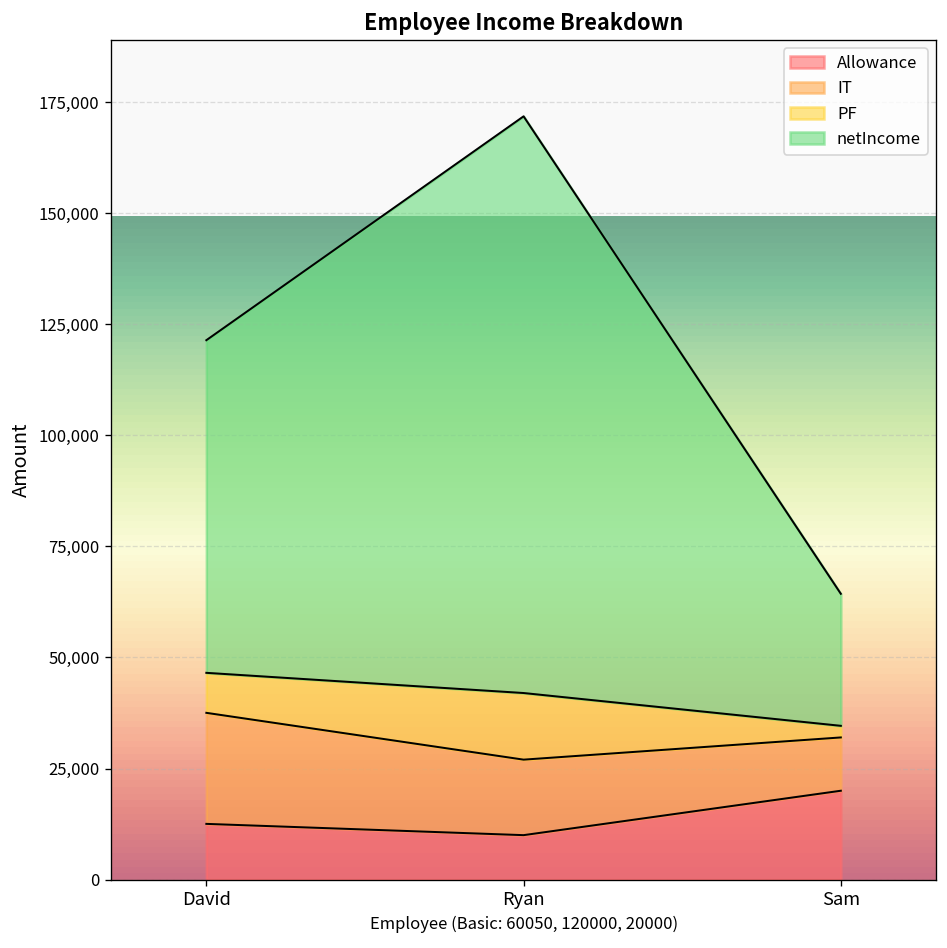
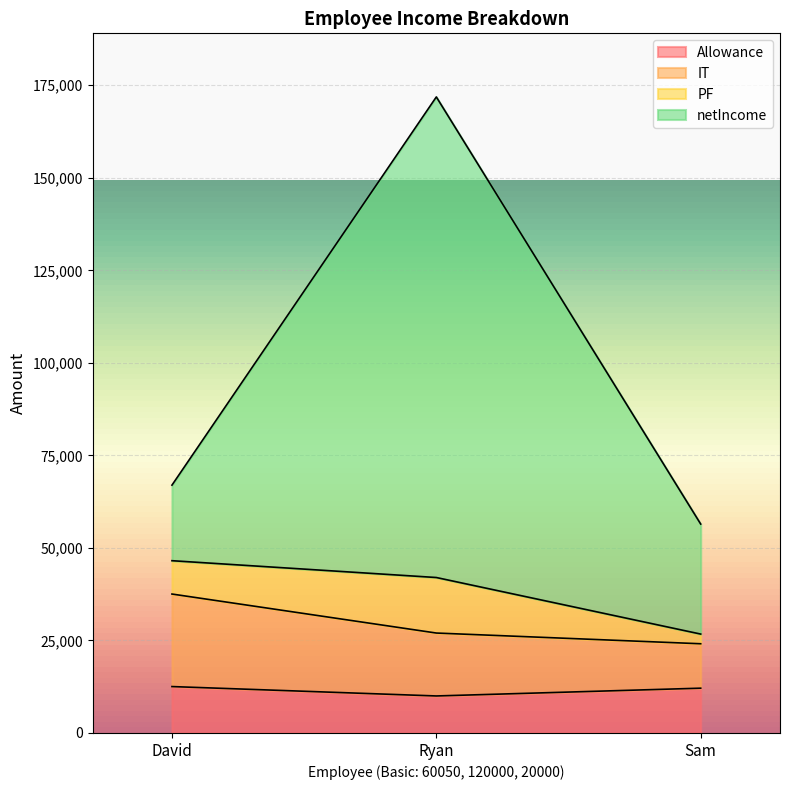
netIncome, David: 75,000 -> 20,000
Allowance, Sam: 20,000 -> 12,000
